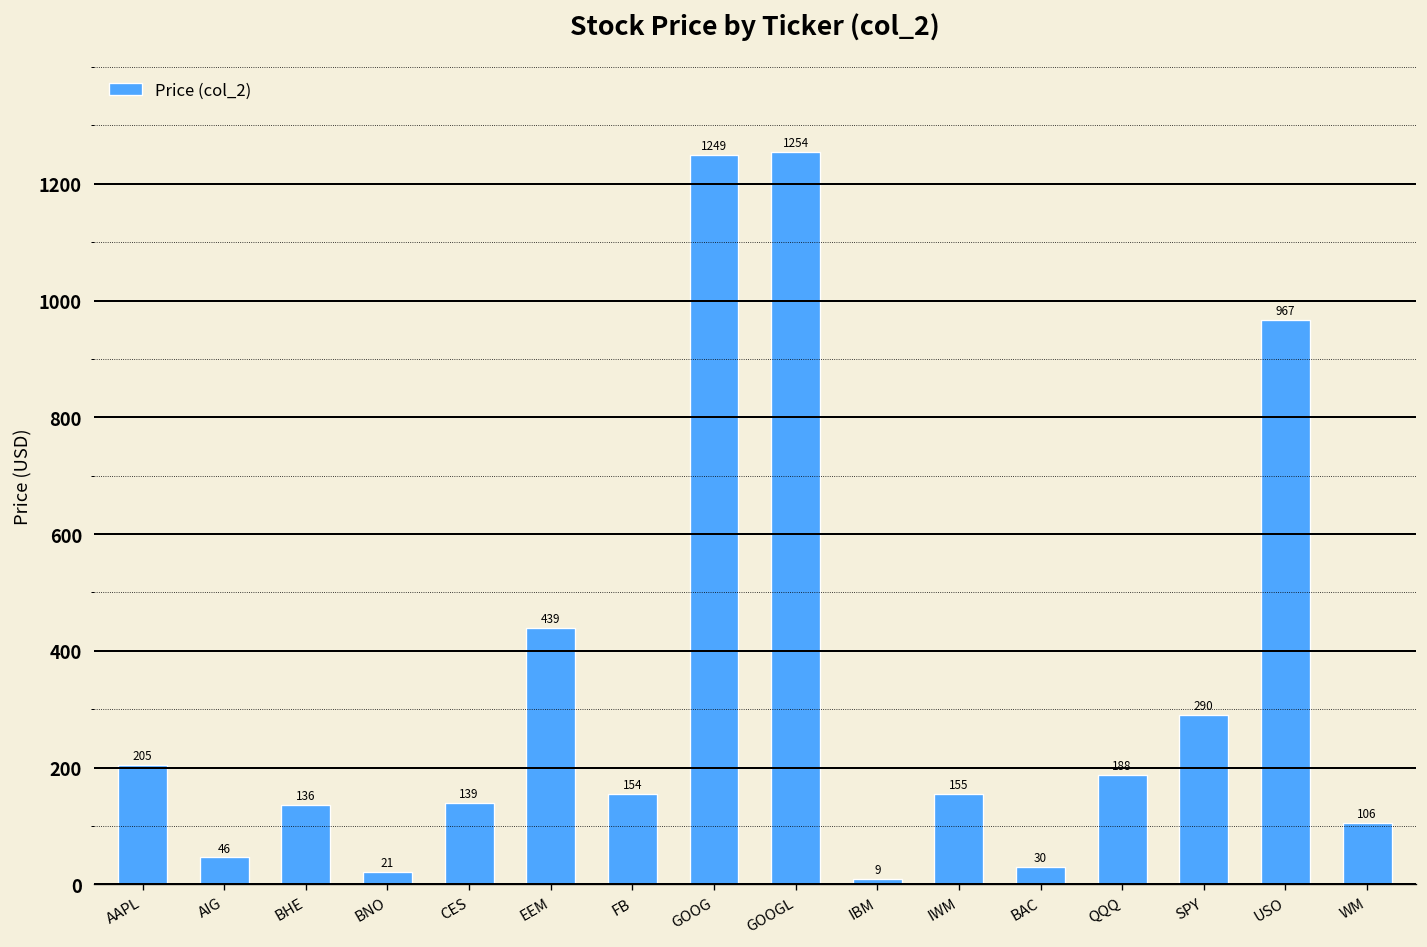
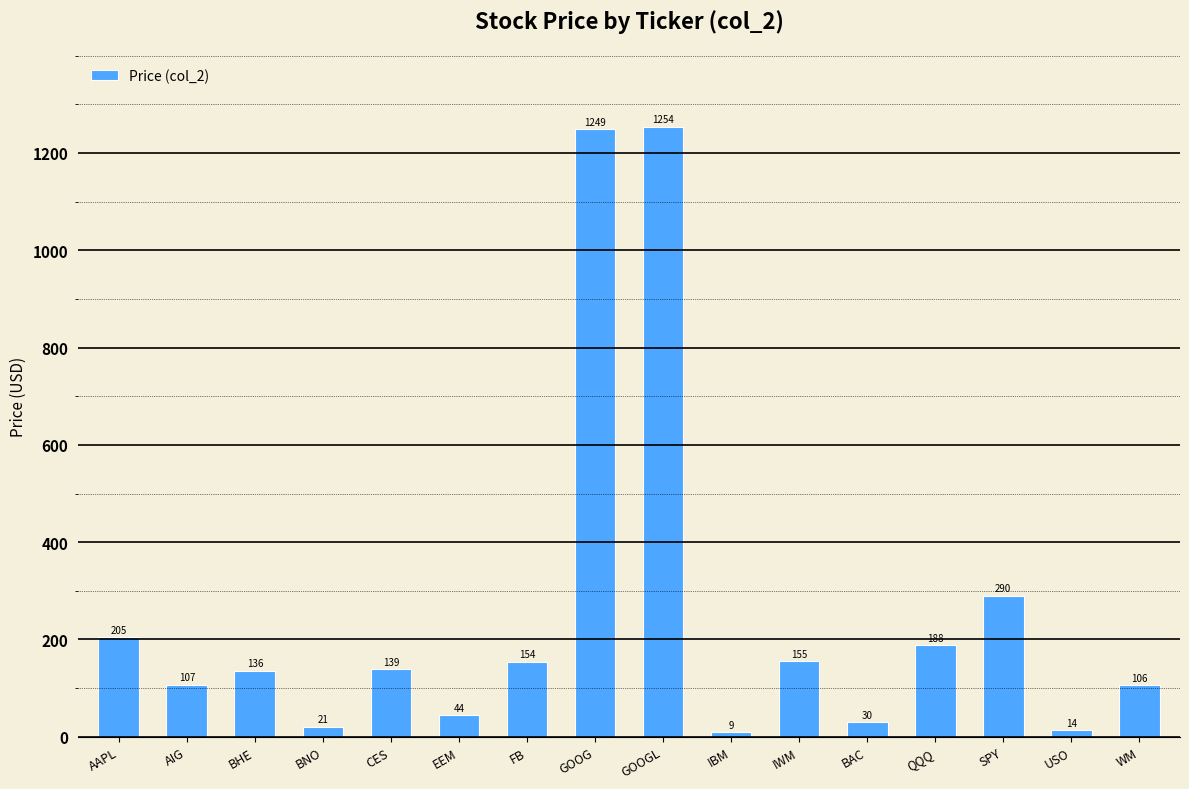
AIG: 46 -> 107
EEM: 439 -> 44
USO: 967 -> 14
